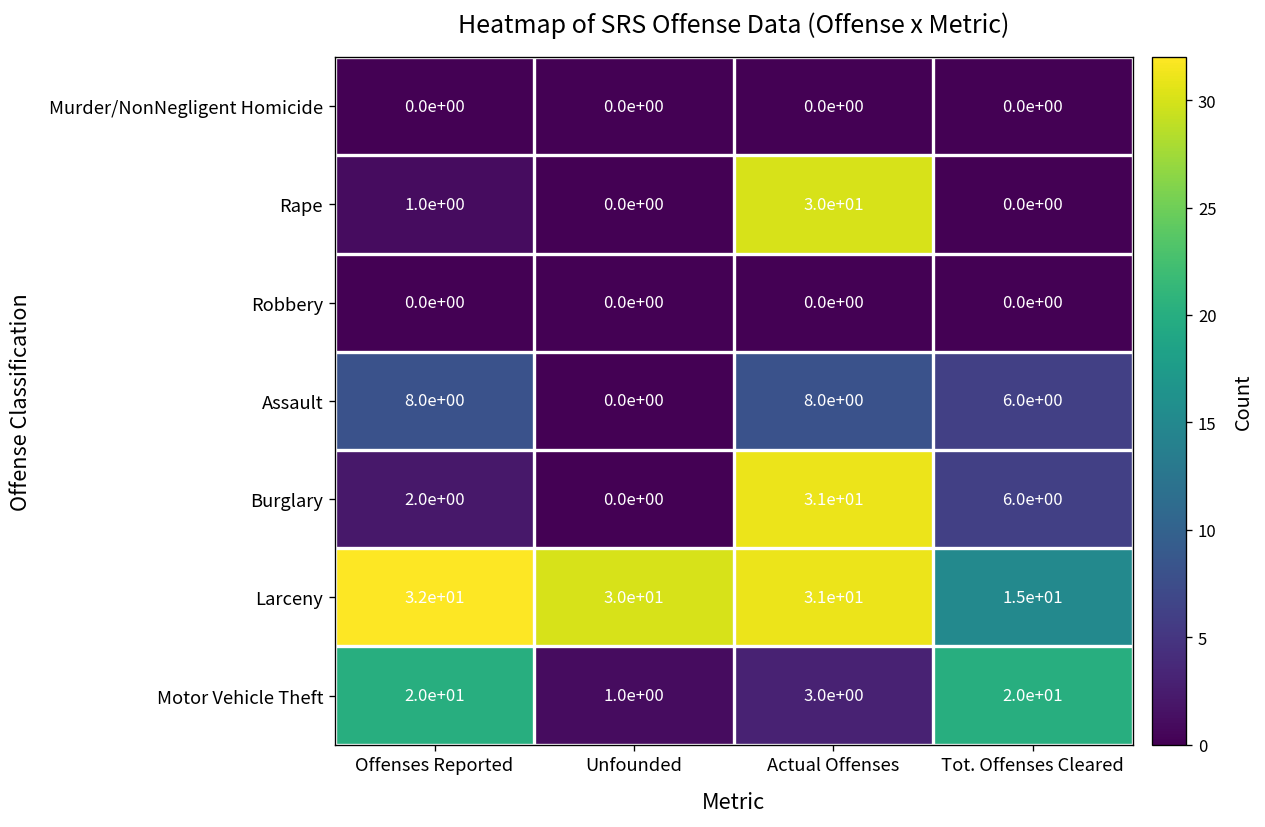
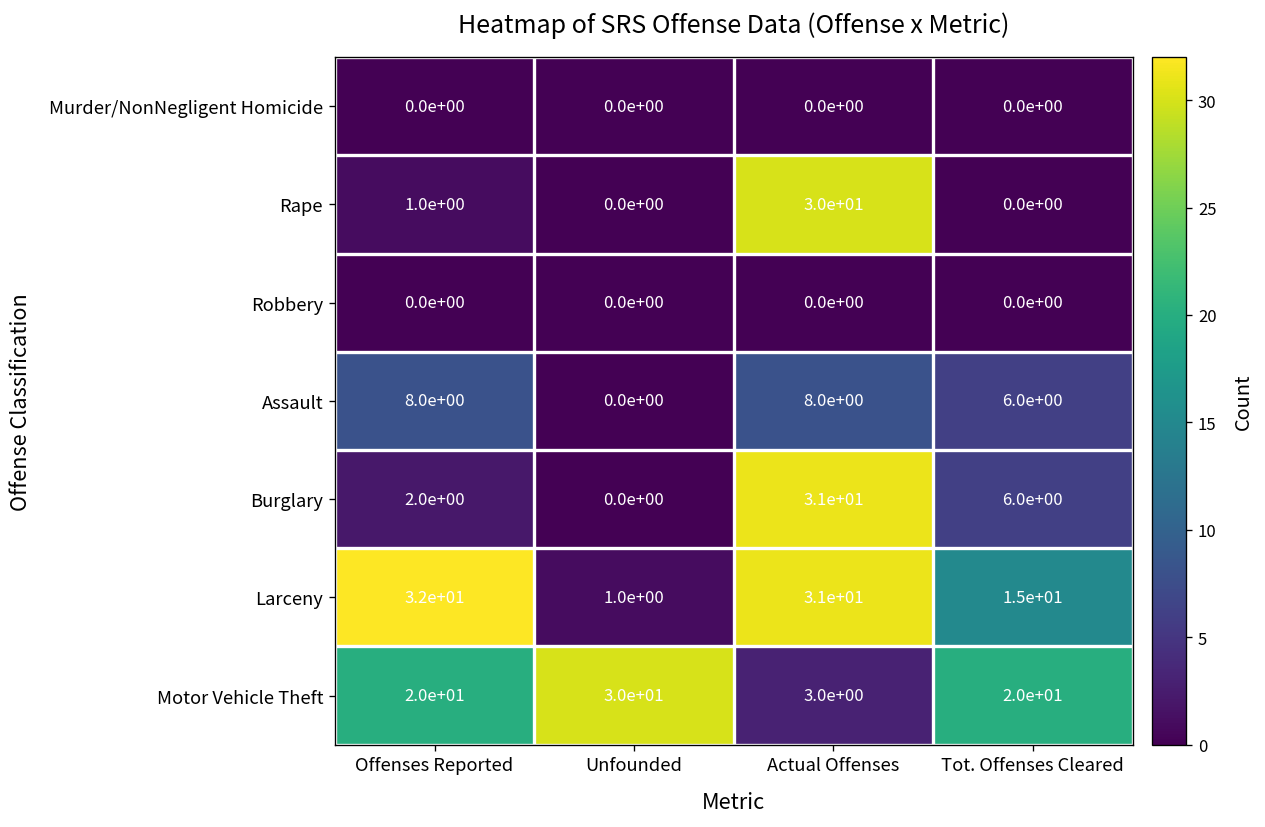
Larceny, Unfounded: 3.0e+01 -> 1.0e+00
Motor Vehicle Theft, Unfounded: 1.0e+00 -> 3.0e+01
